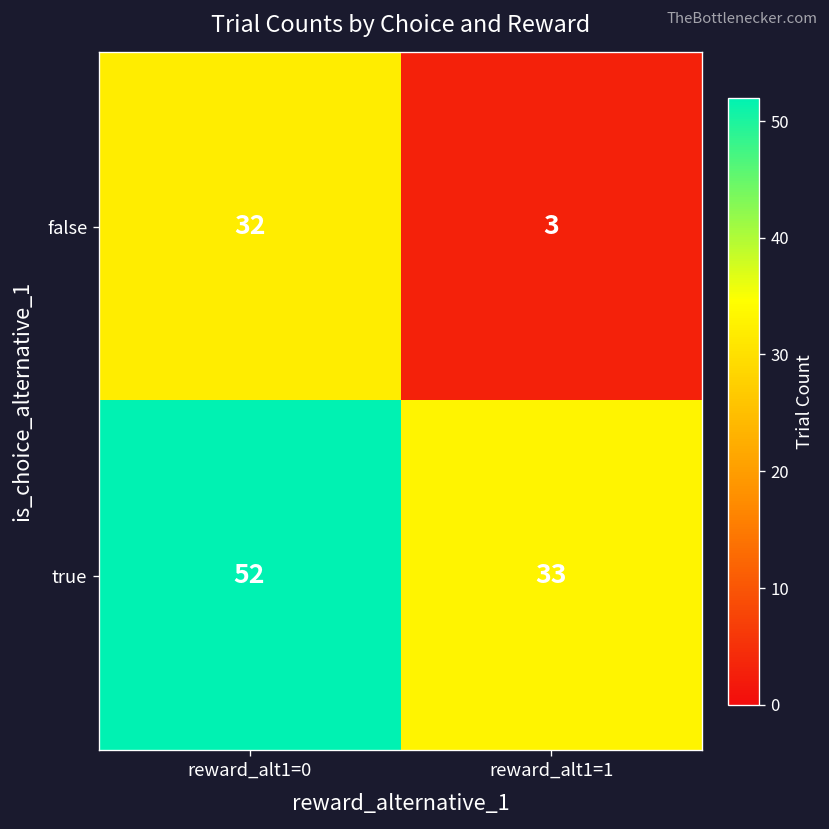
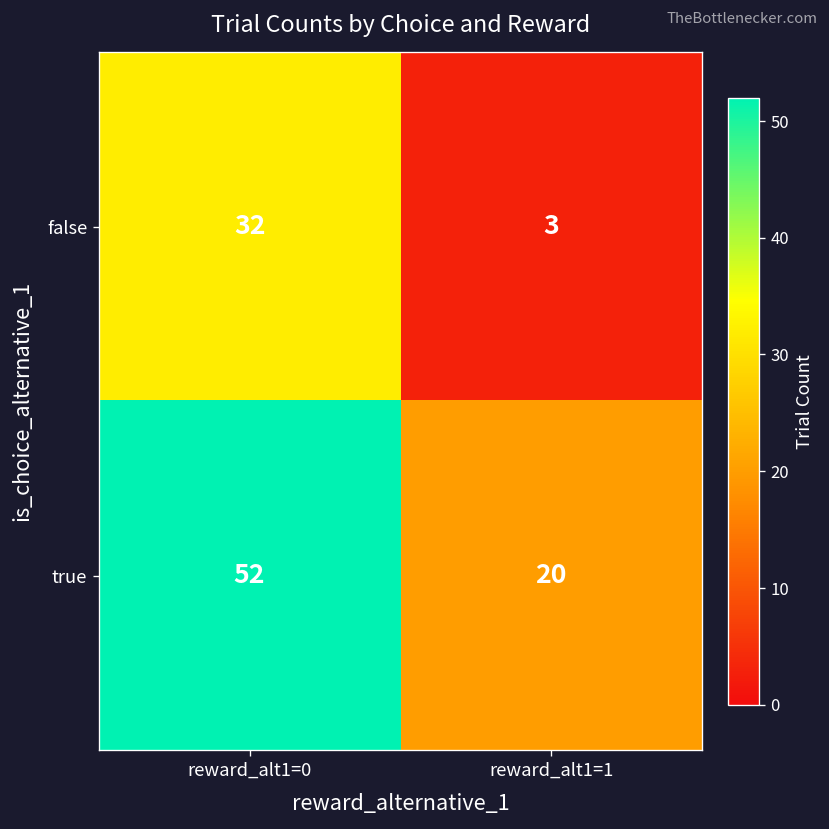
true, reward_alt1=1: 33 -> 20
